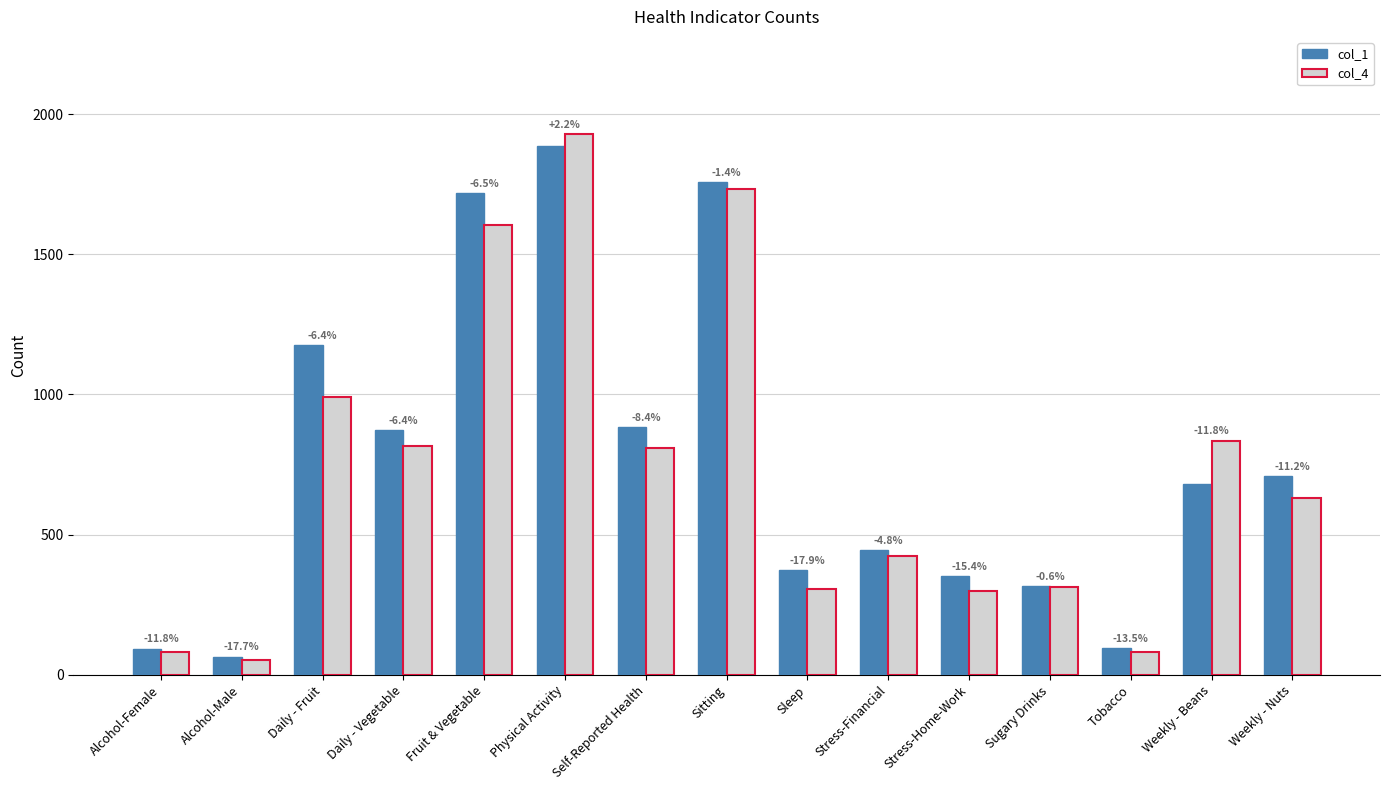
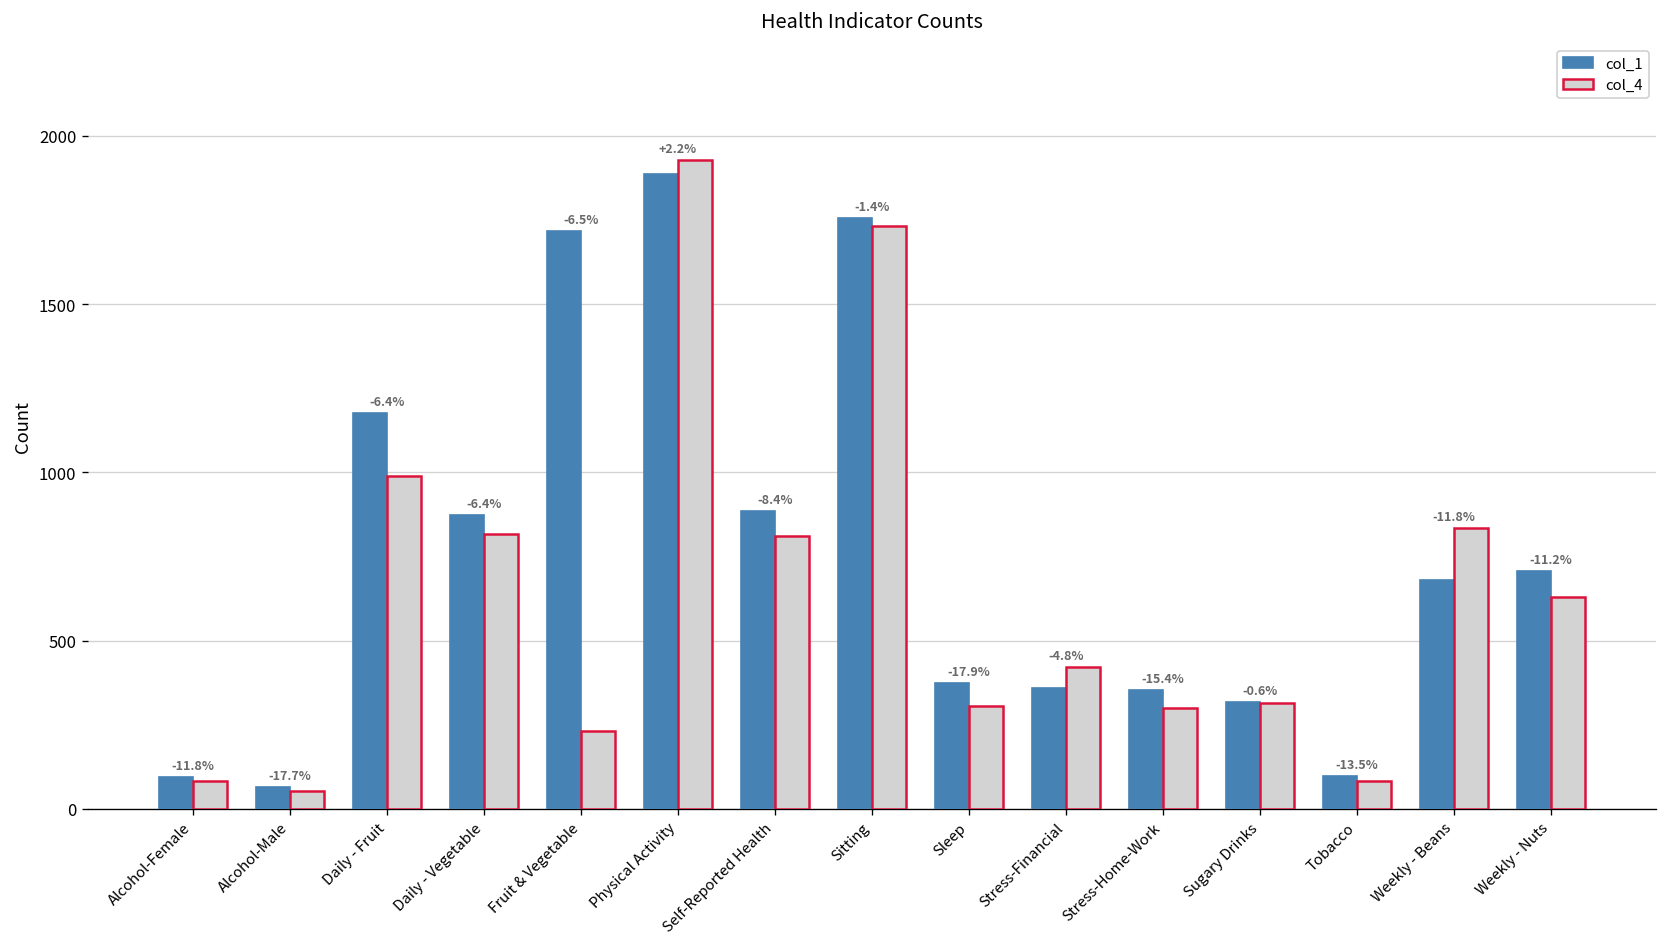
col_4, Fruit & Vegetable: 1610 -> 230
col_1, Stress-Financial: 440 -> 360
